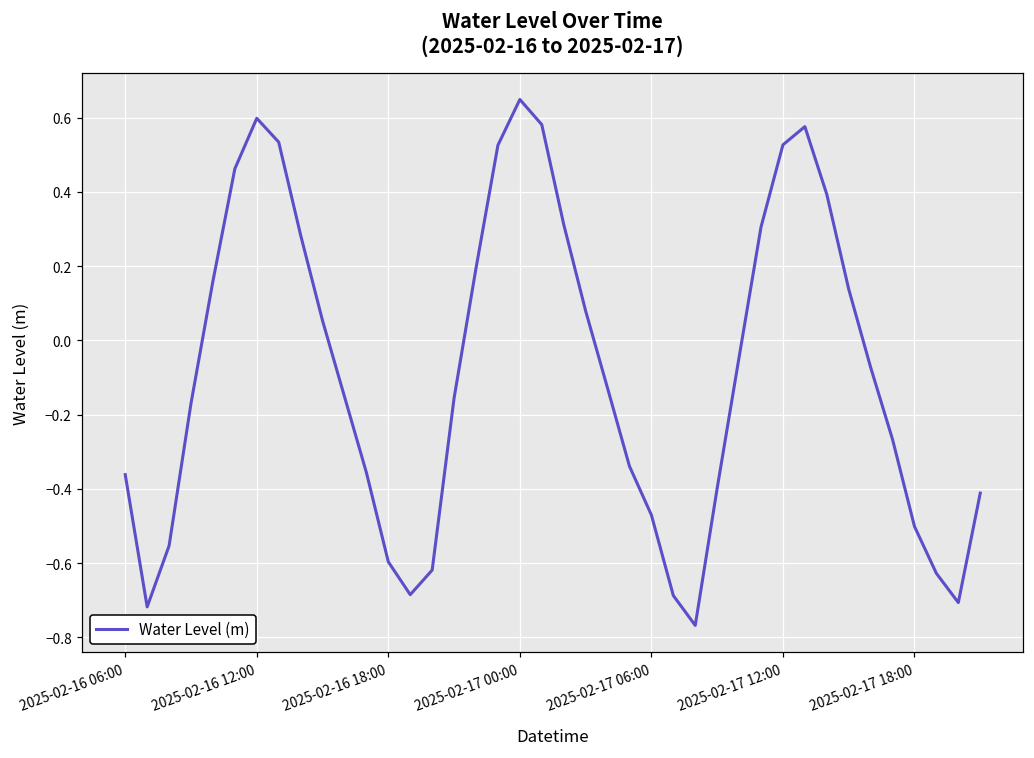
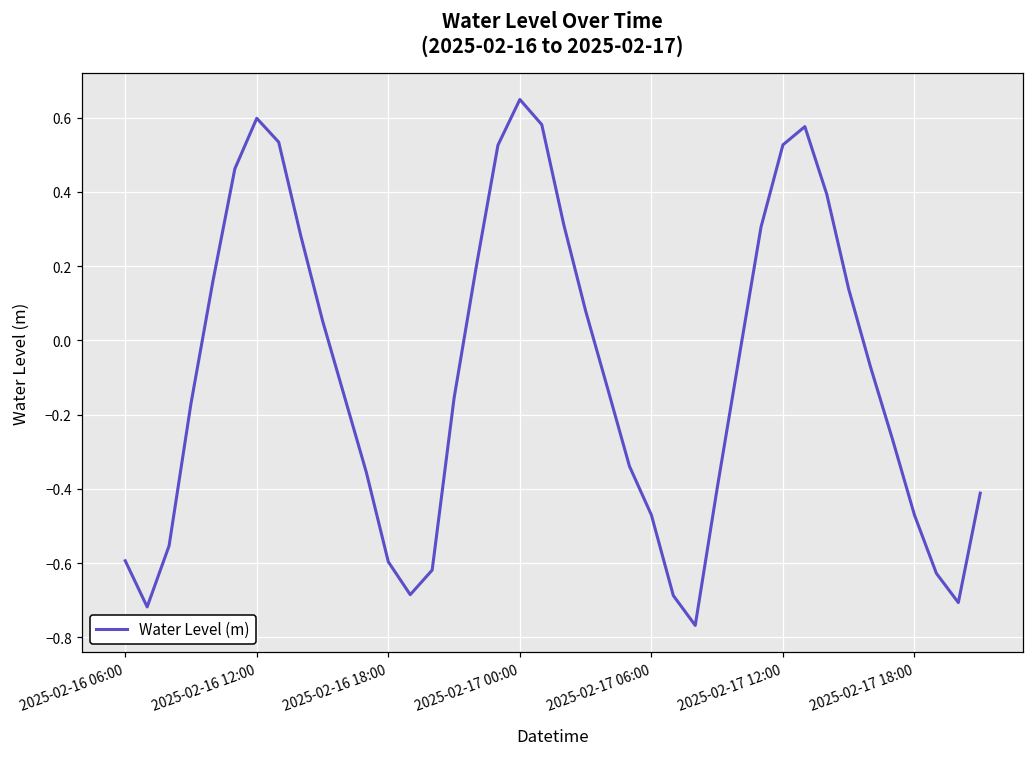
2025-02-16 06:00: -0.36 -> -0.59
2025-02-17 18:00: -0.50 -> -0.47
